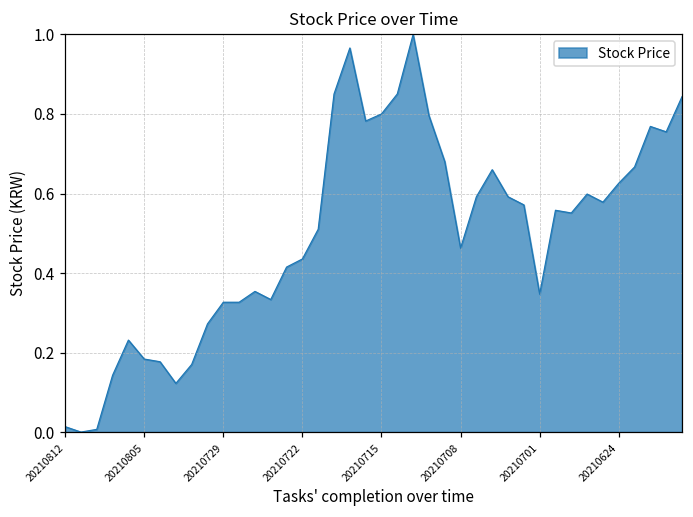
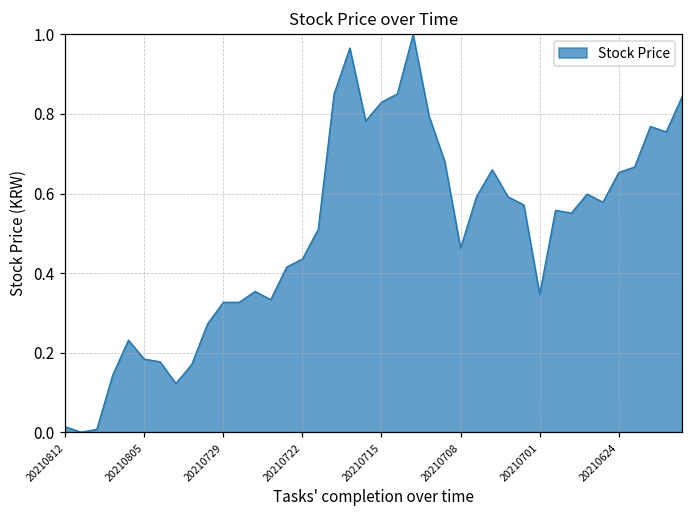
20210715: 0.80 -> 0.83
20210624: 0.63 -> 0.65
